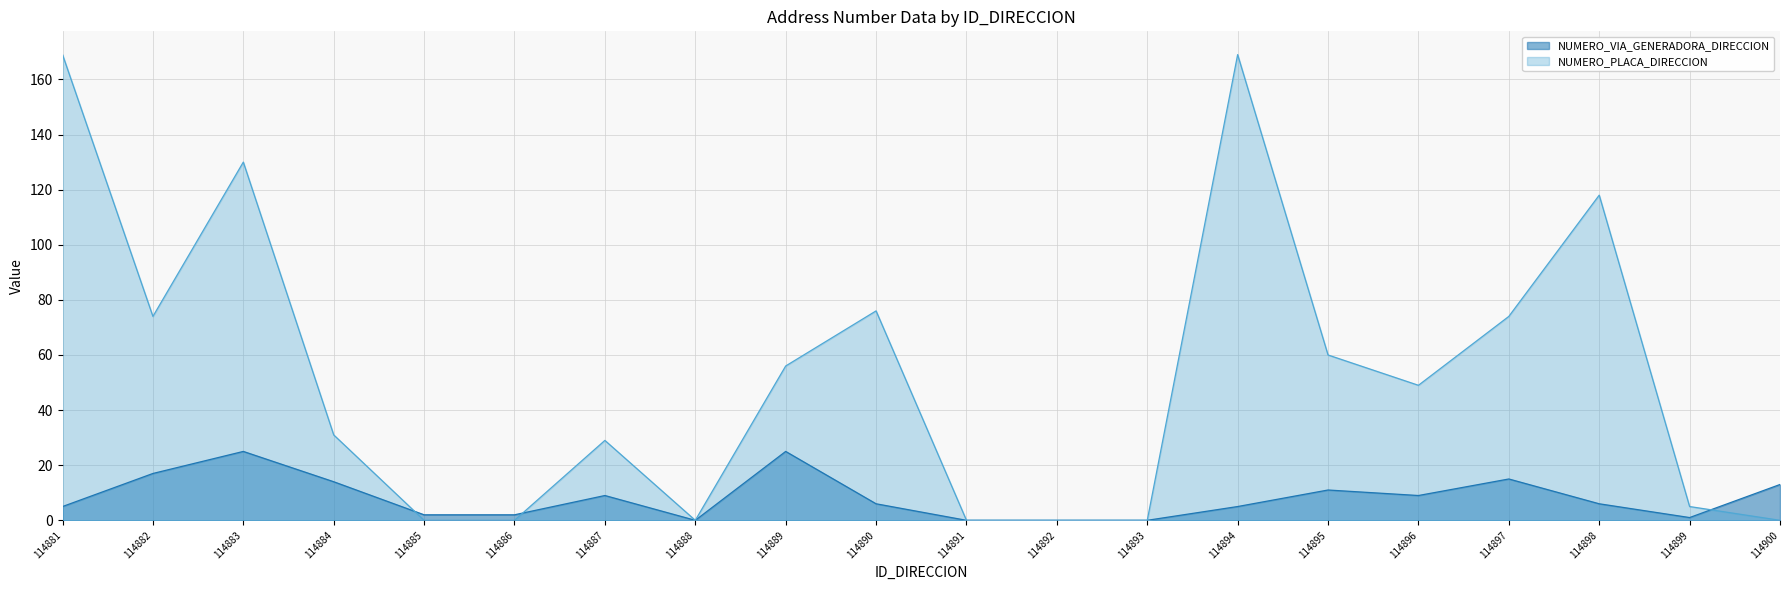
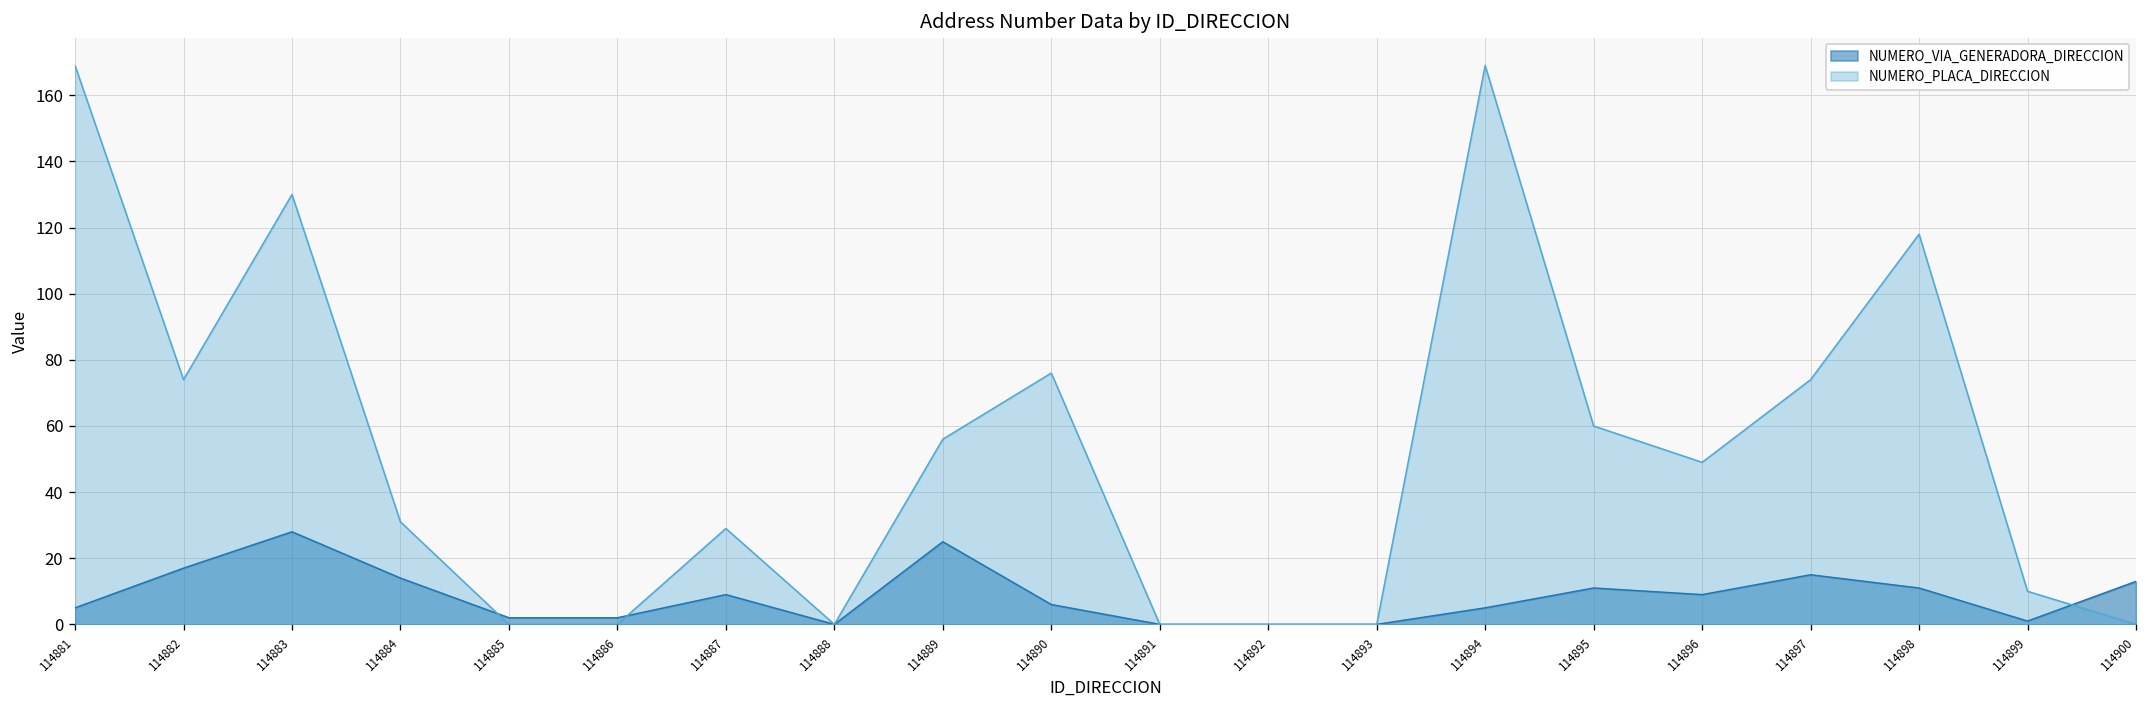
NUMERO_VIA_GENERADORA_DIRECCION, 114883: 25 -> 28
NUMERO_VIA_GENERADORA_DIRECCION, 114898: 6 -> 11
NUMERO_PLACA_DIRECCION, 114899: 5 -> 10
